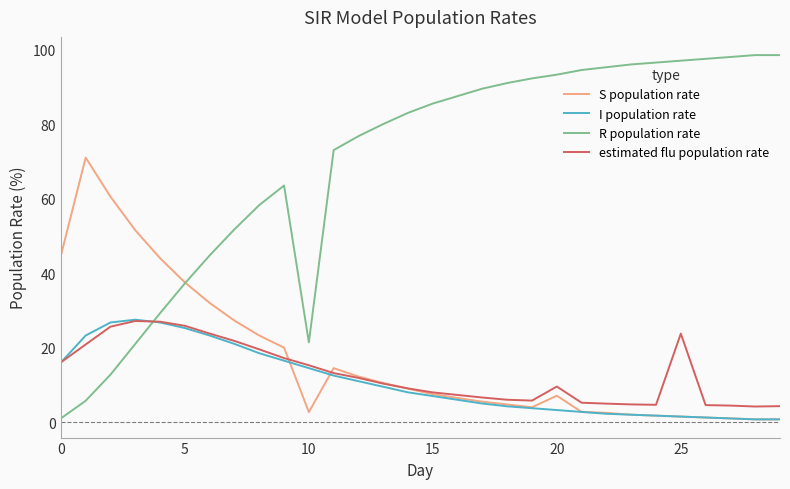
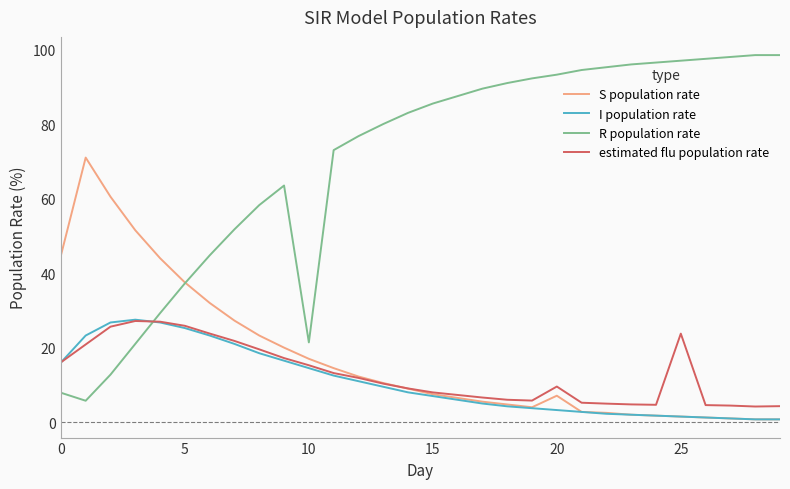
R population rate, 0: 1 -> 8
S population rate, 10: 3 -> 17
